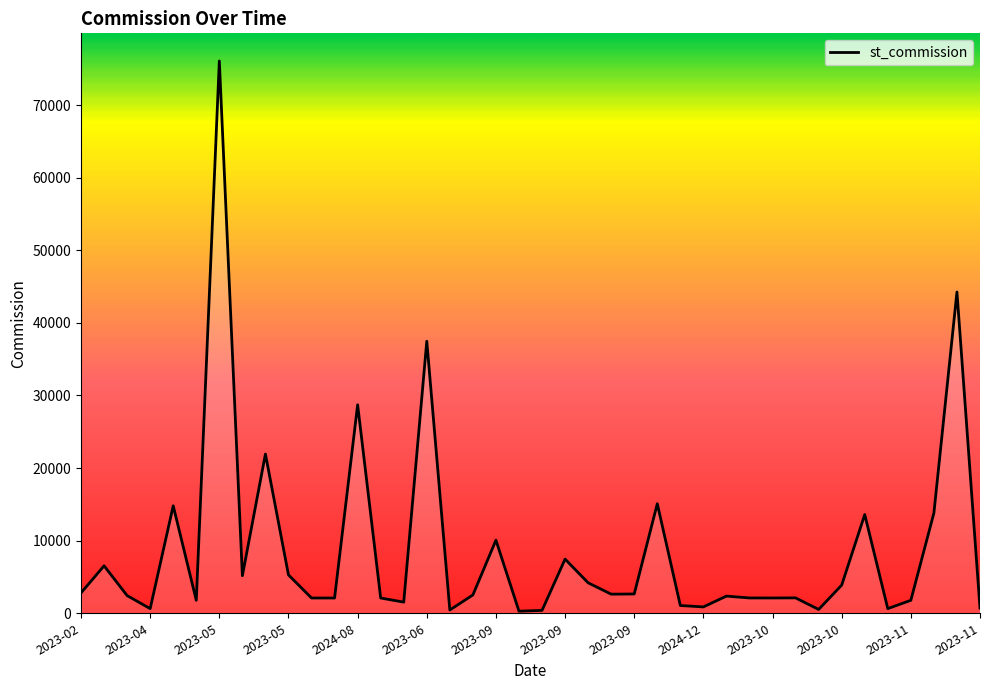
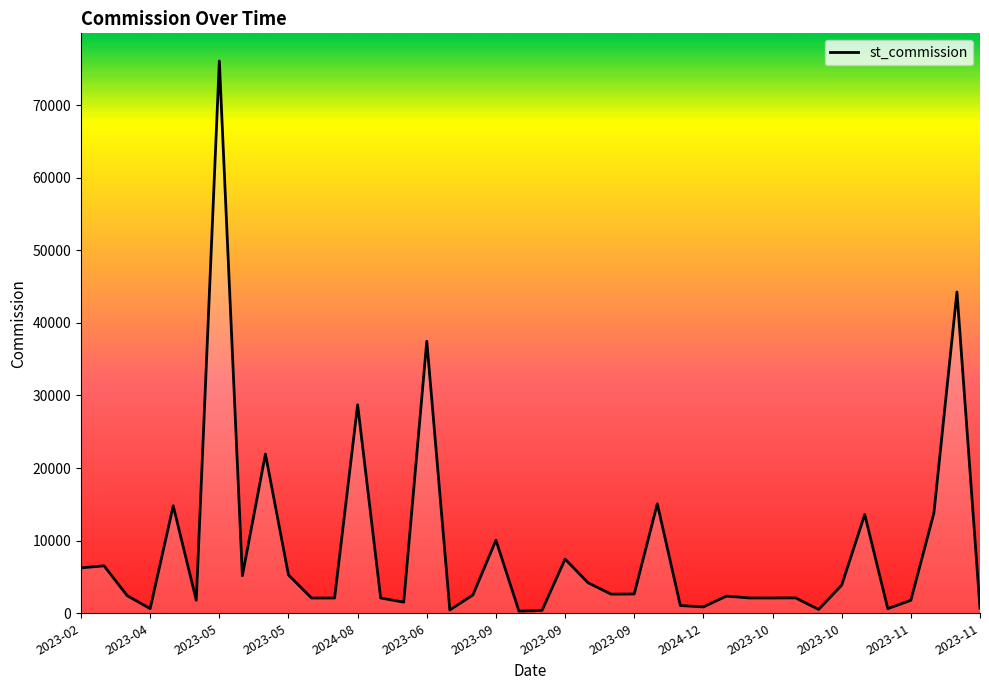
2023-02: 3000 -> 6000
